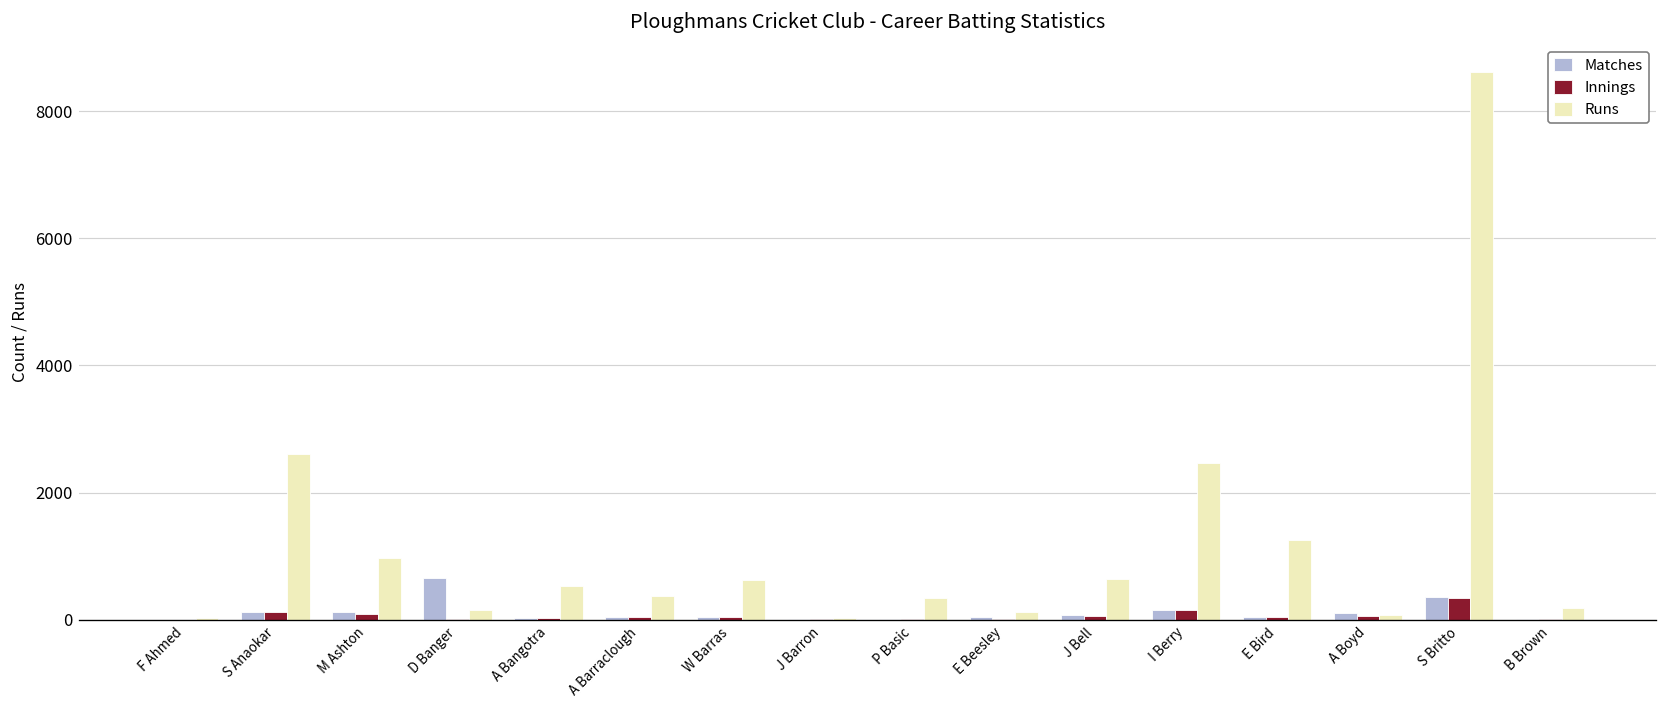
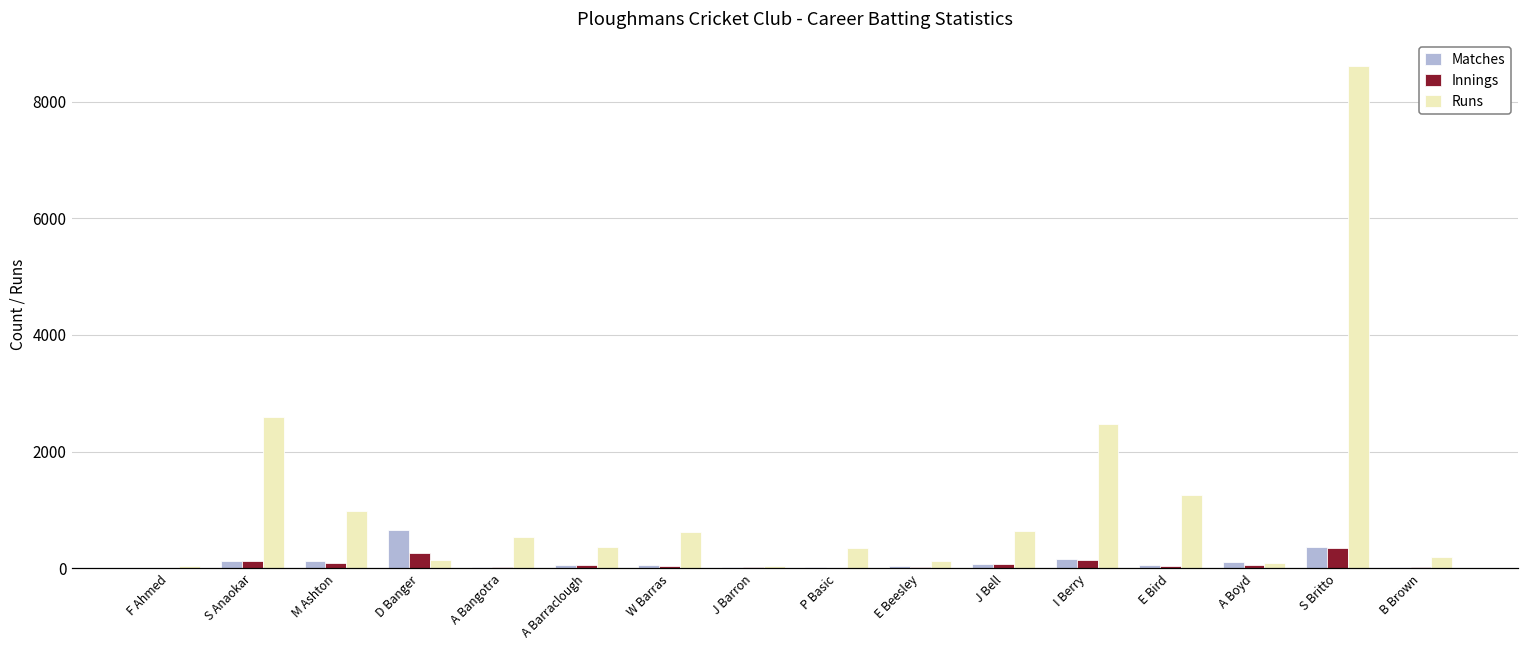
Innings, D Banger: 0 -> 300
